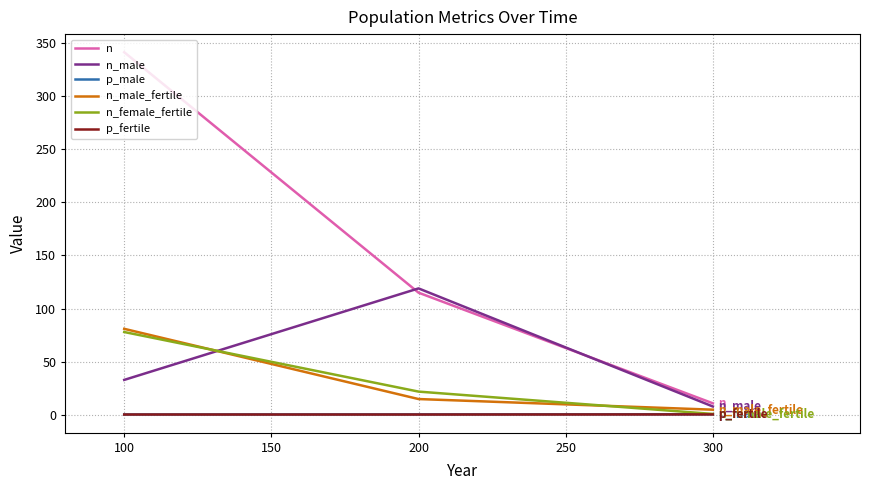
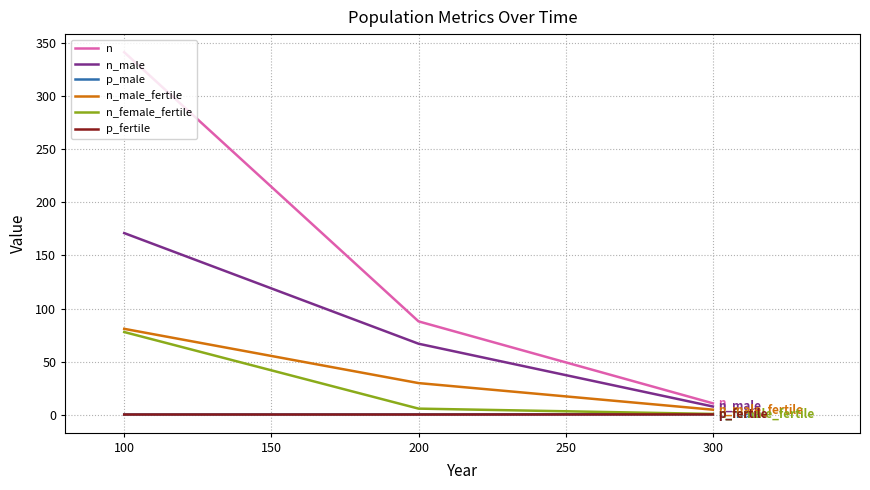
n_male, 100: 33 -> 171
n, 200: 115 -> 88
n_male, 200: 119 -> 67
n_male_fertile, 200: 15 -> 30
n_female_fertile, 200: 22 -> 6
